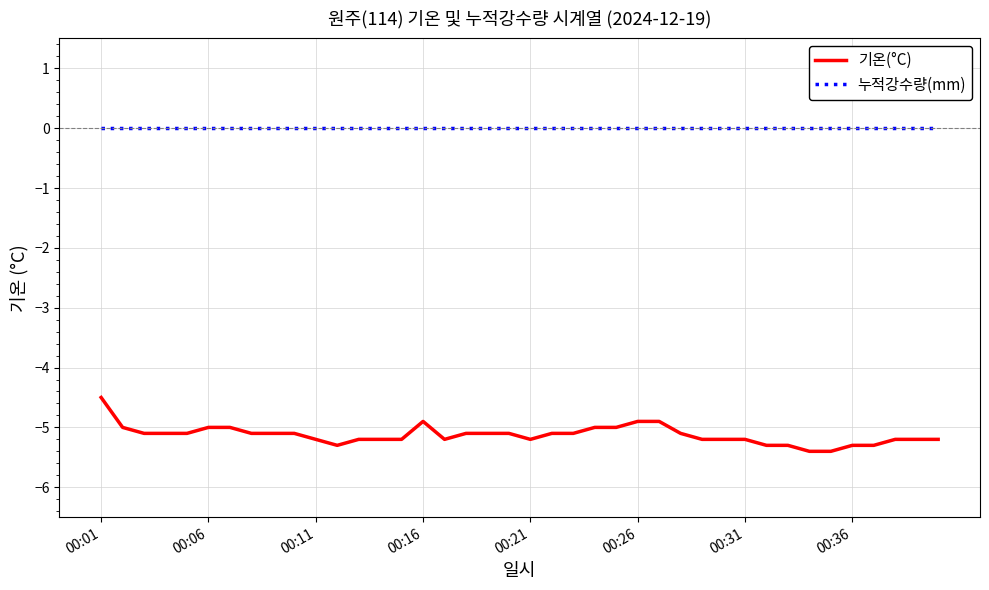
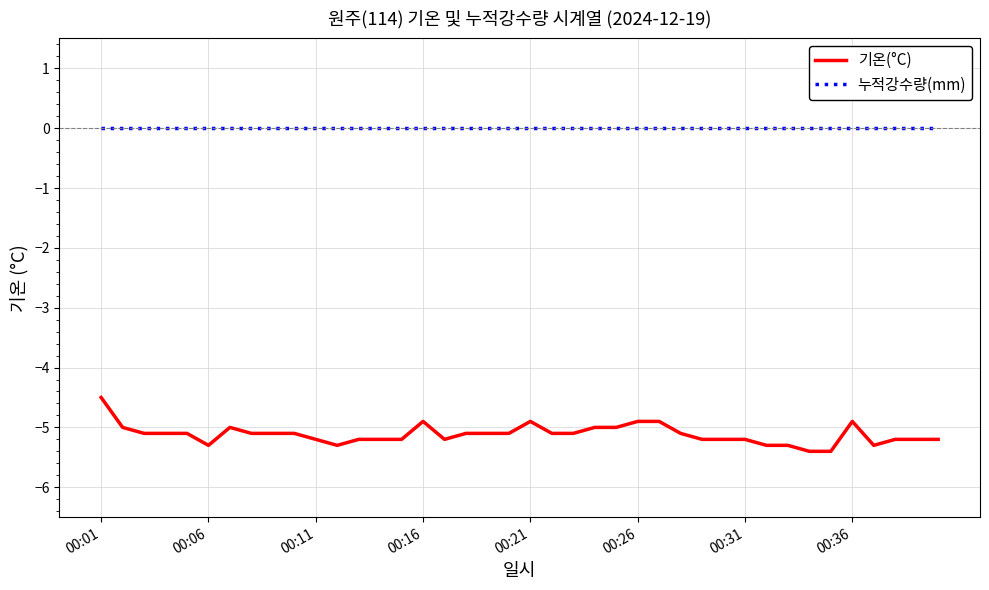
기온(°C), 00:06: -5.0 -> -5.3
기온(°C), 00:21: -5.2 -> -4.9
기온(°C), 00:36: -5.3 -> -4.9
